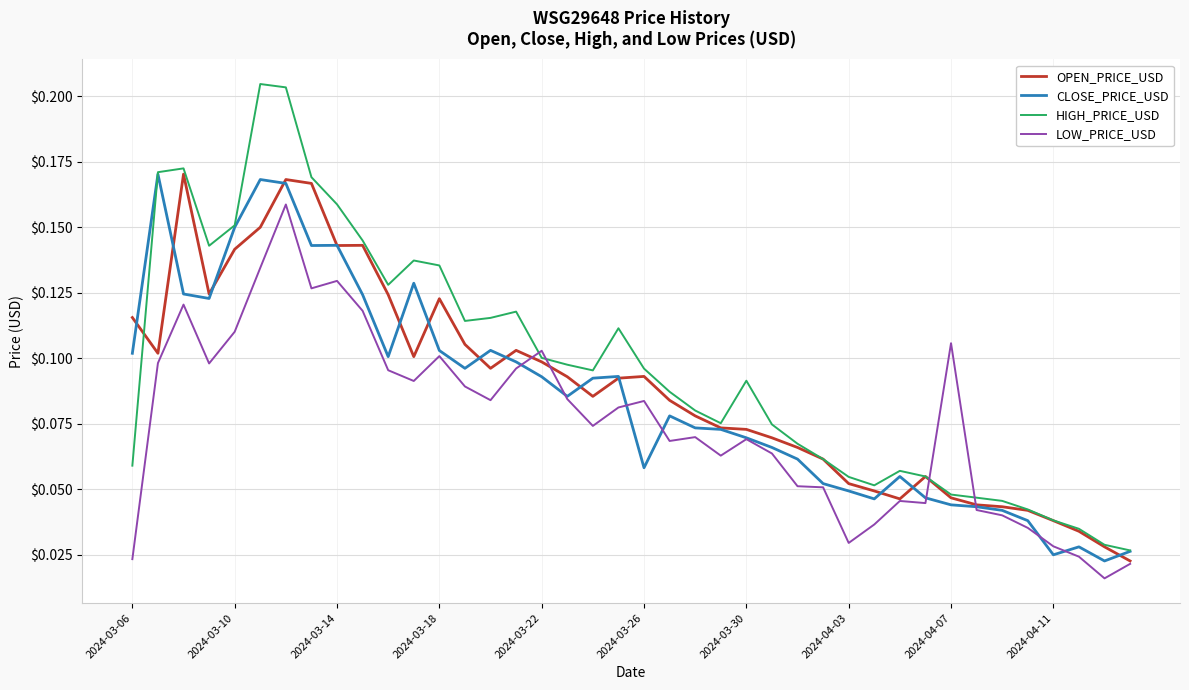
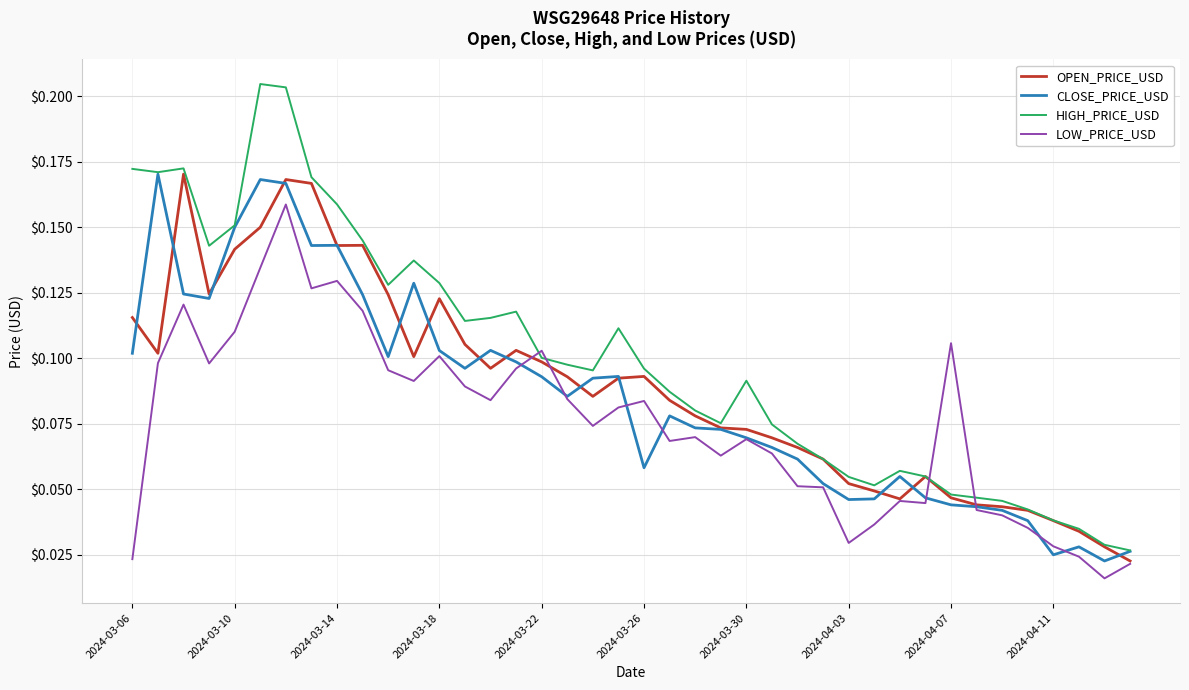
HIGH_PRICE_USD, 2024-03-06: $0.059 -> $0.172
HIGH_PRICE_USD, 2024-03-18: $0.135 -> $0.129
CLOSE_PRICE_USD, 2024-04-03: $0.049 -> $0.046
